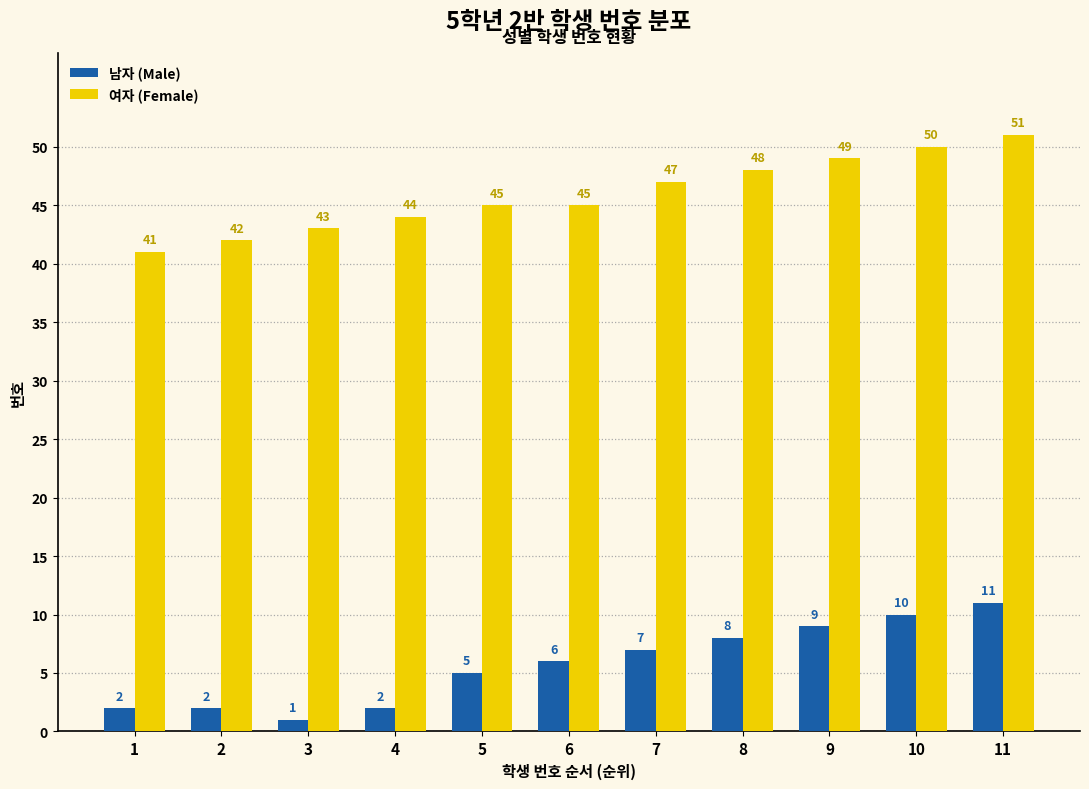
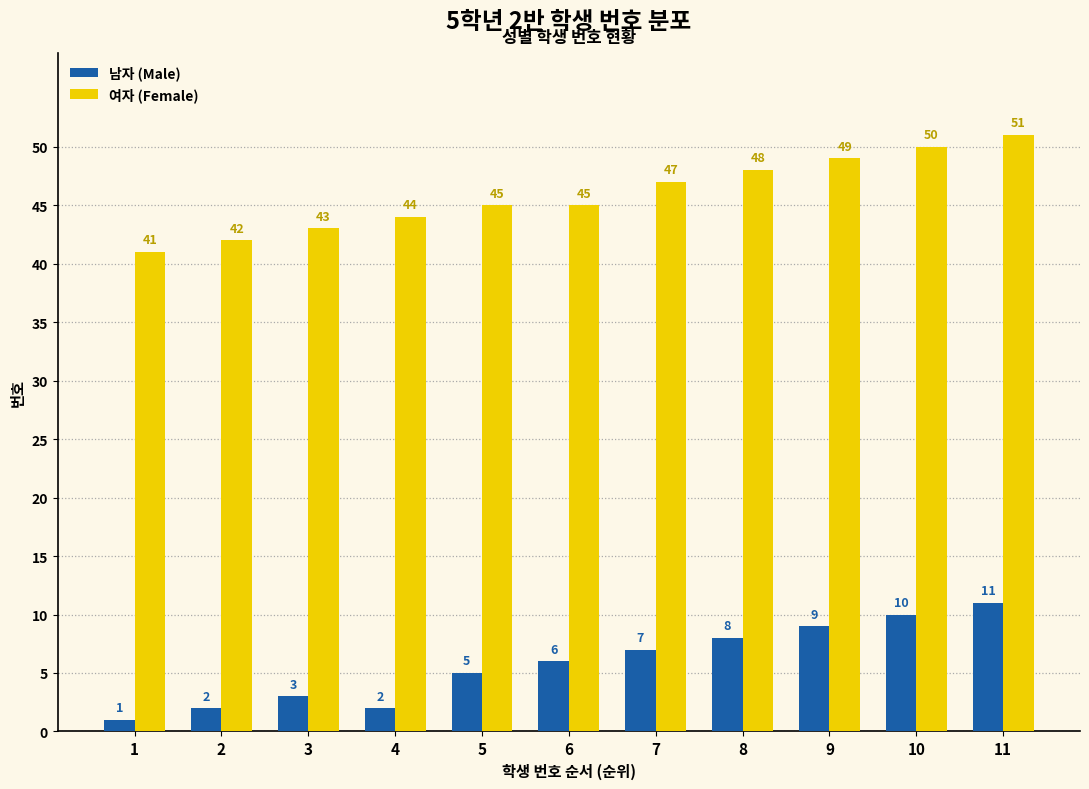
남자 (Male), 1: 2 -> 1
남자 (Male), 3: 1 -> 3
